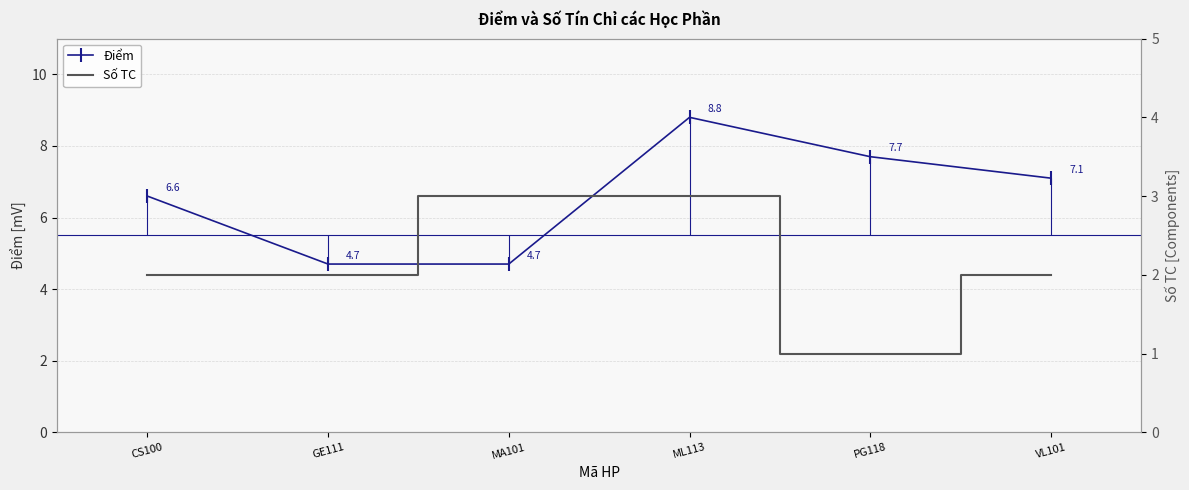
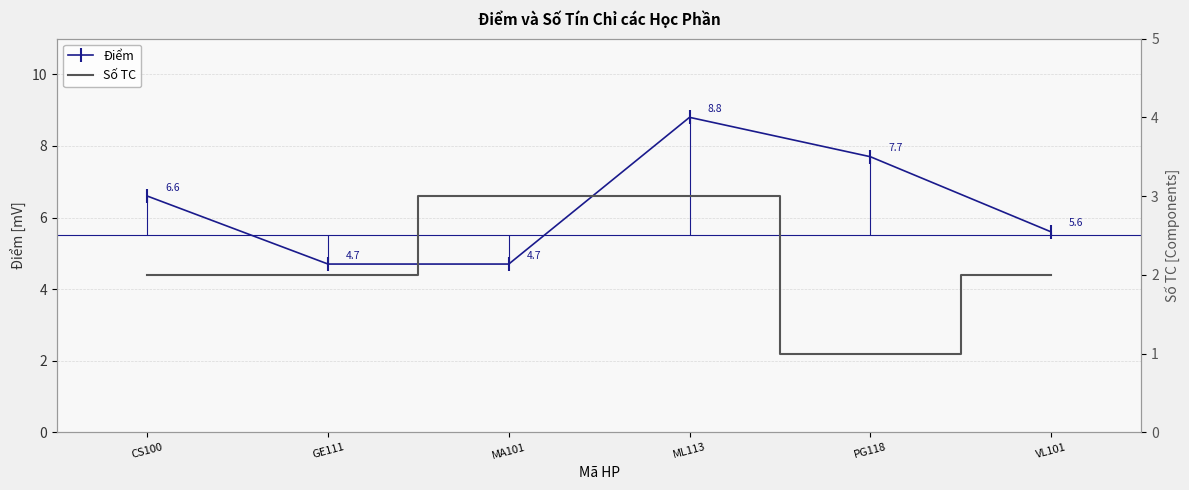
Điểm, VL101: 7.1 -> 5.6
